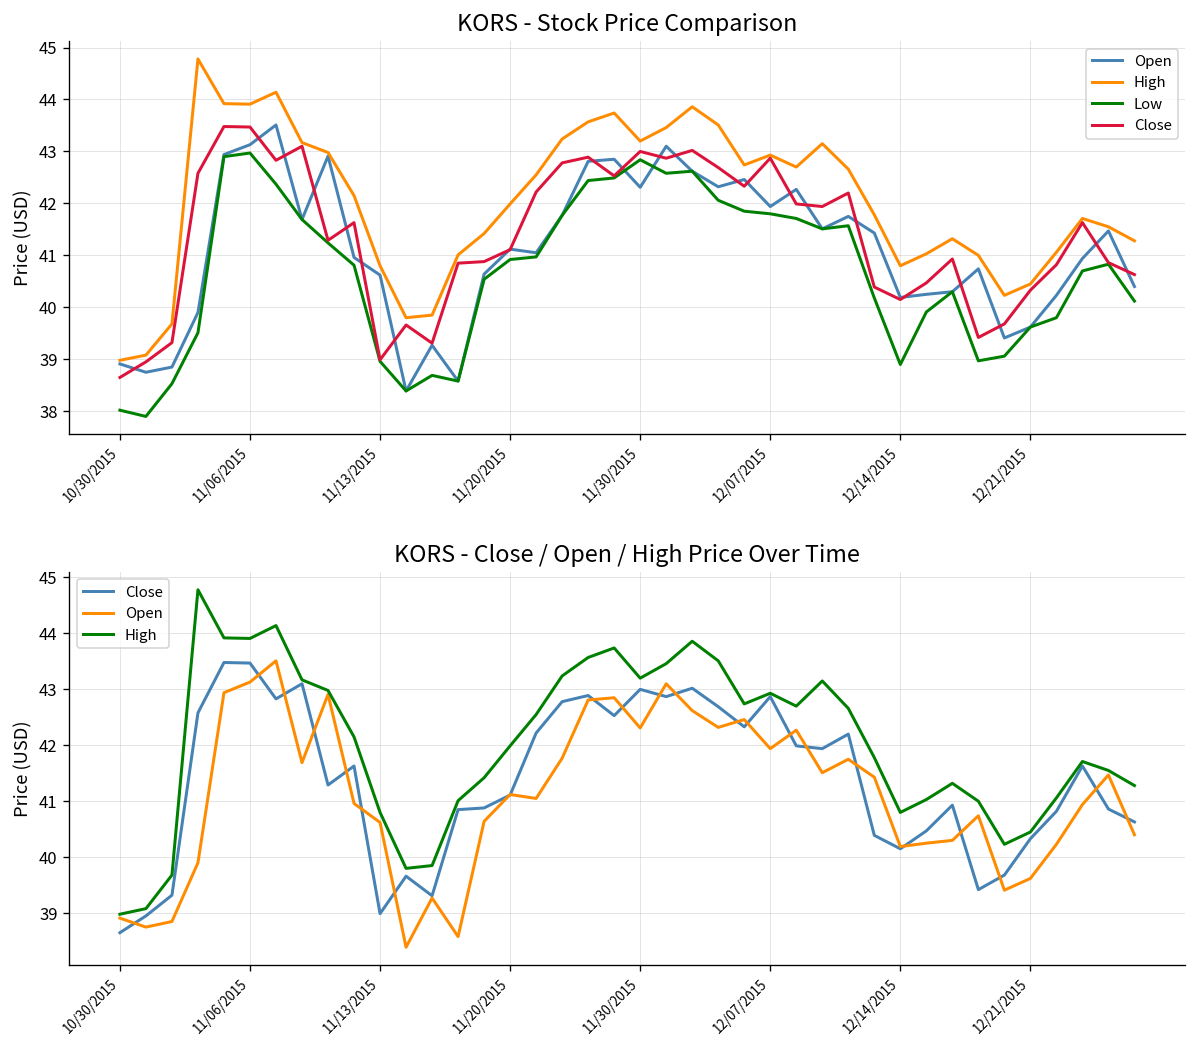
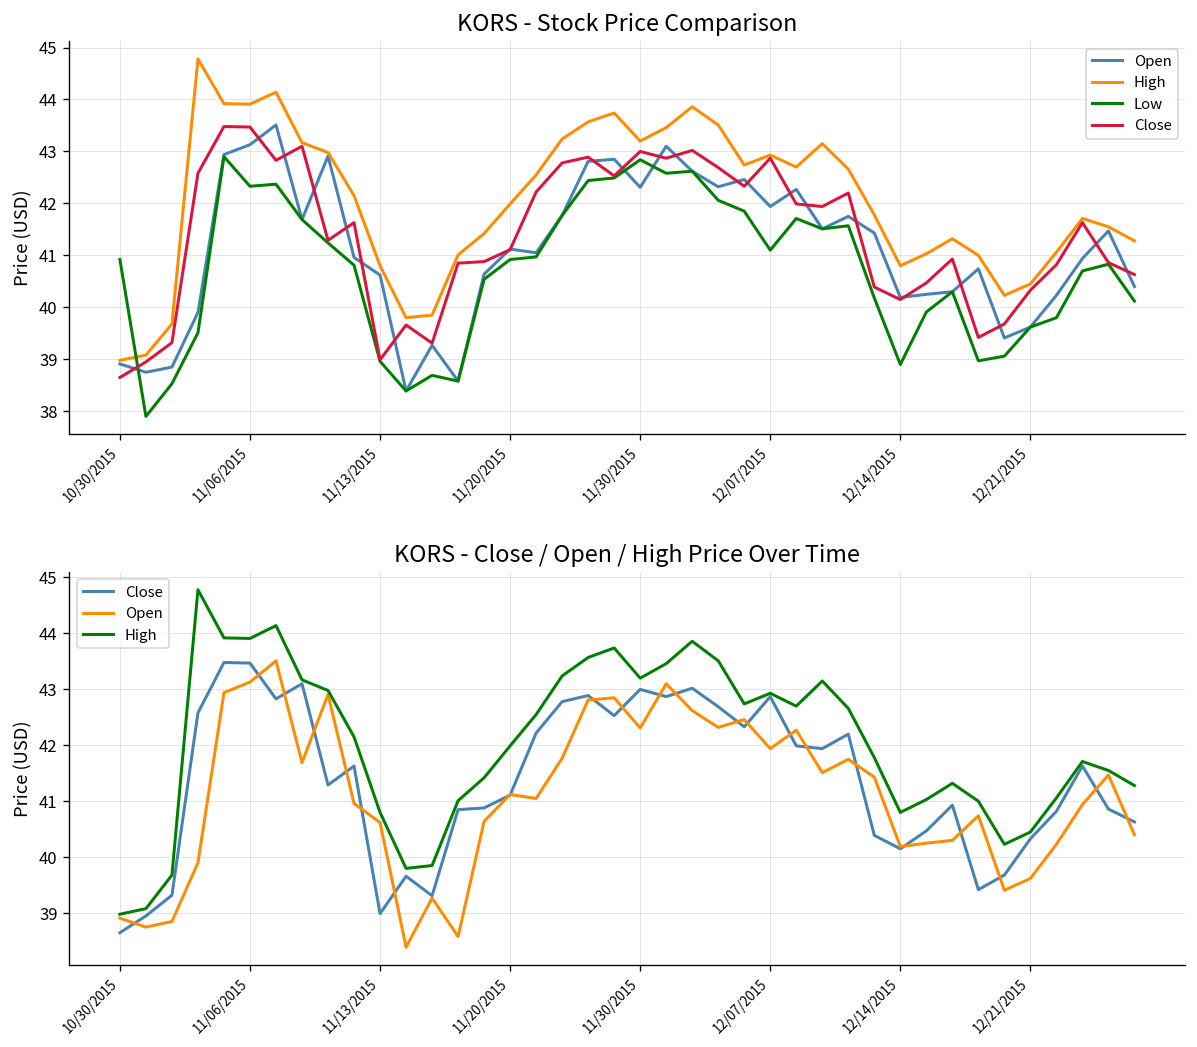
KORS - Stock Price Comparison, Low, 10/30/2015: 38.0 -> 40.9
KORS - Stock Price Comparison, Low, 11/06/2015: 43.0 -> 42.3
KORS - Stock Price Comparison, Low, 12/07/2015: 41.8 -> 41.1
